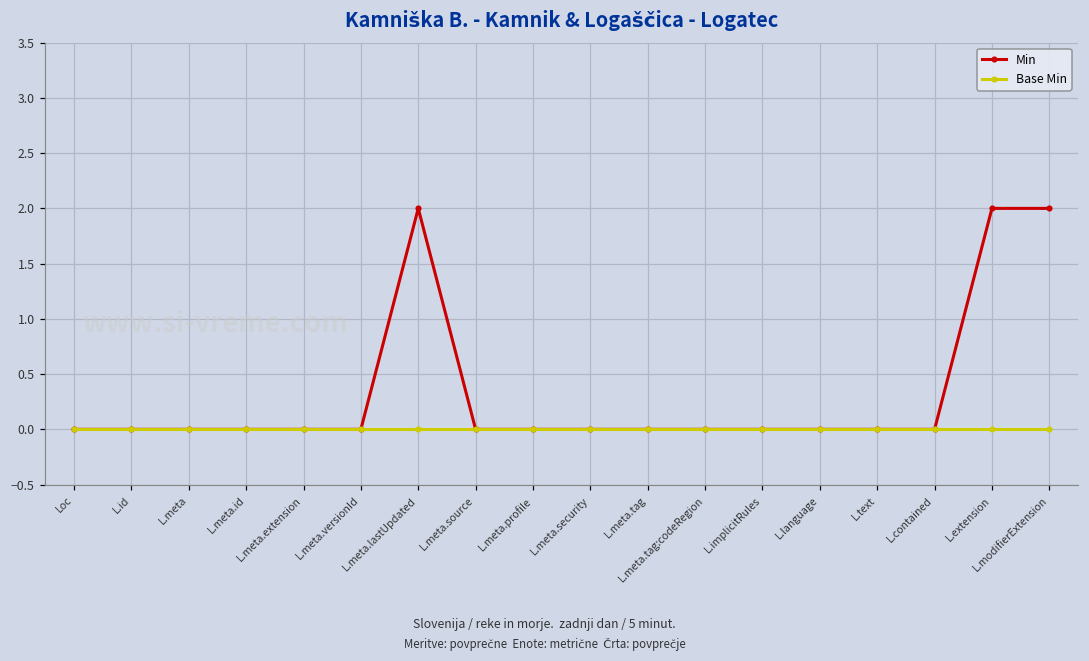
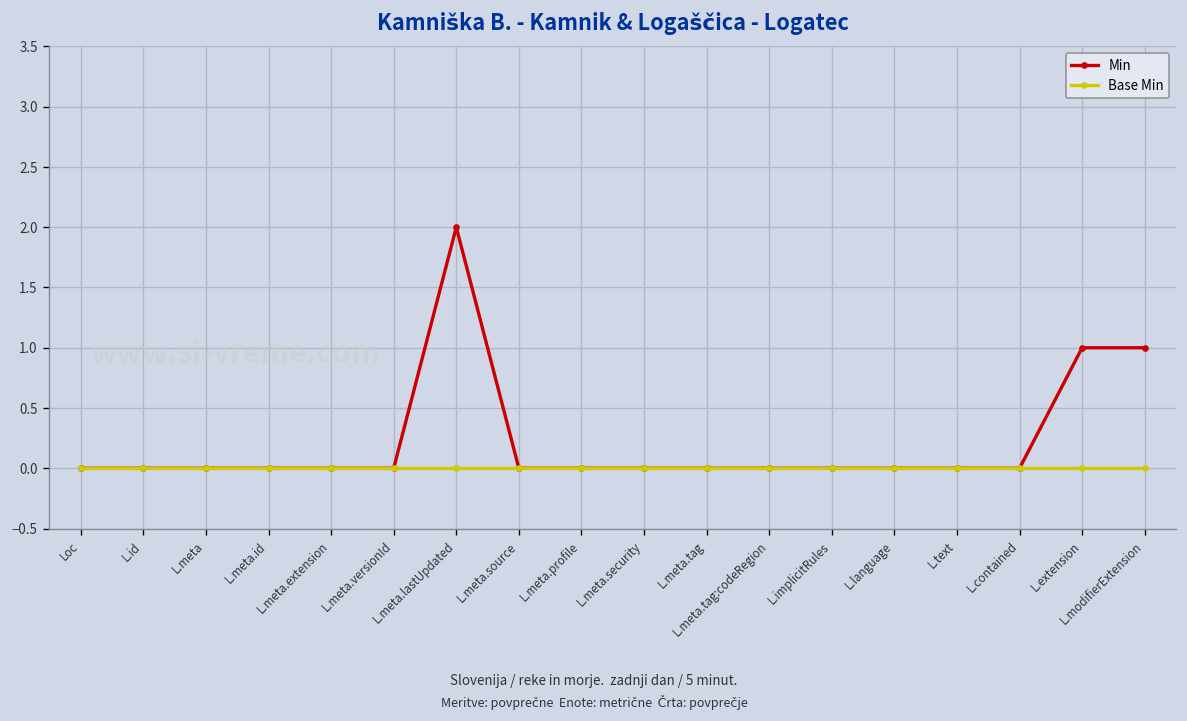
Min, L.extension: 2 -> 1
Min, L.modifierExtension: 2 -> 1
